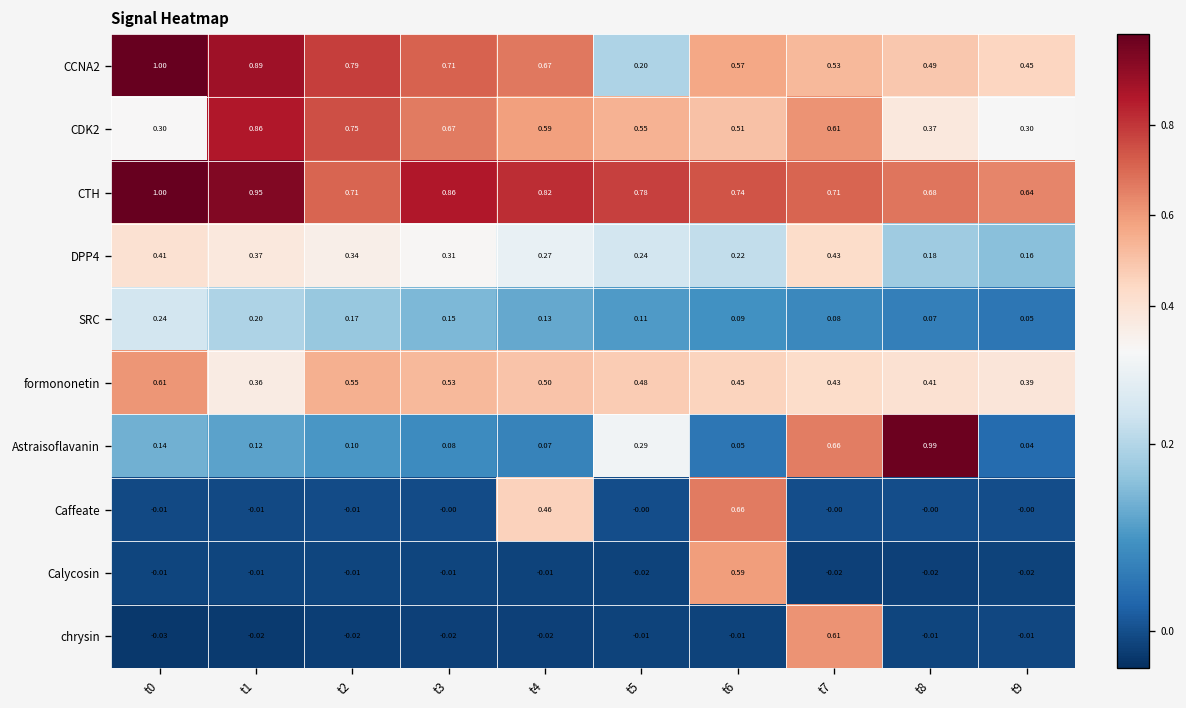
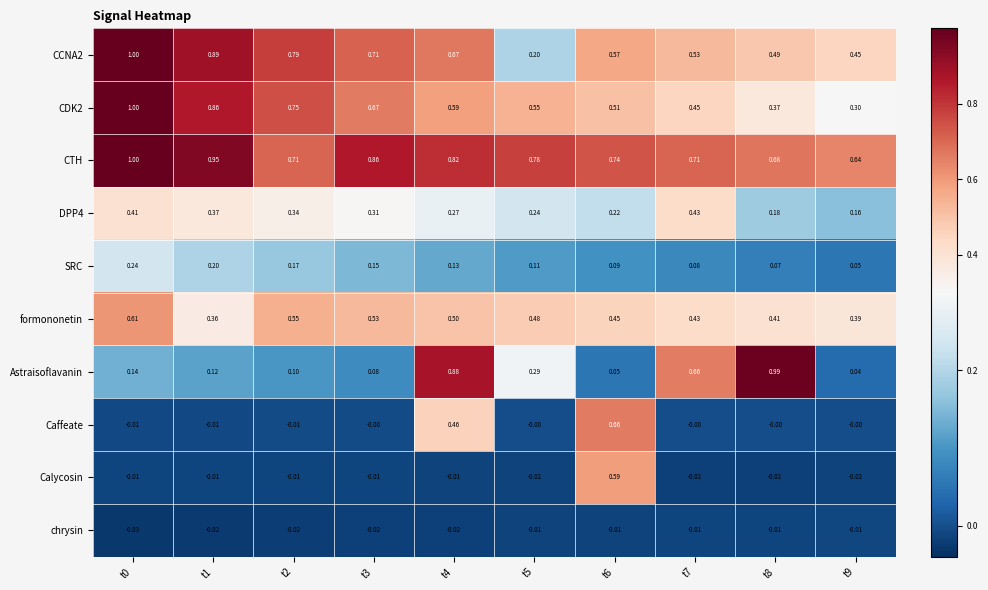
CDK2, t0: 0.30 -> 1.00
CDK2, t7: 0.61 -> 0.45
Astraisoflavanin, t4: 0.07 -> 0.88
chrysin, t7: 0.61 -> -0.01
